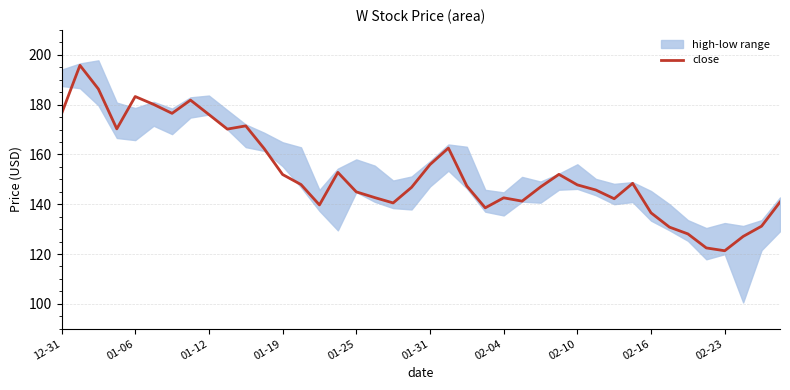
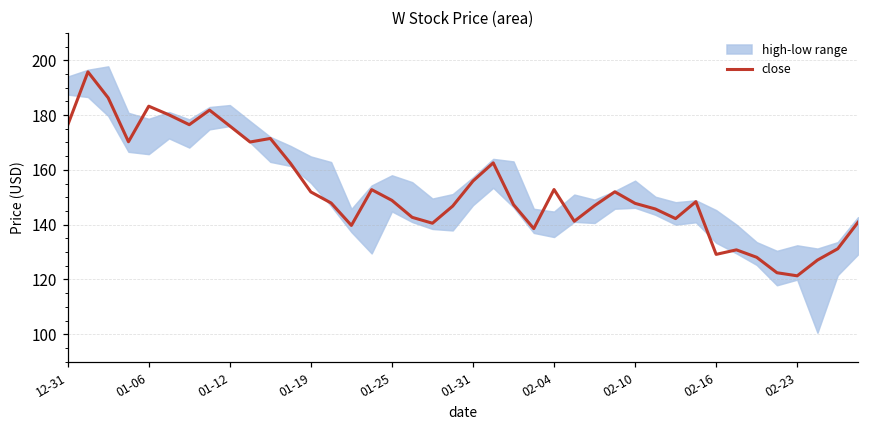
close, 01-25: 145 -> 149
close, 02-04: 143 -> 153
close, 02-16: 137 -> 129
